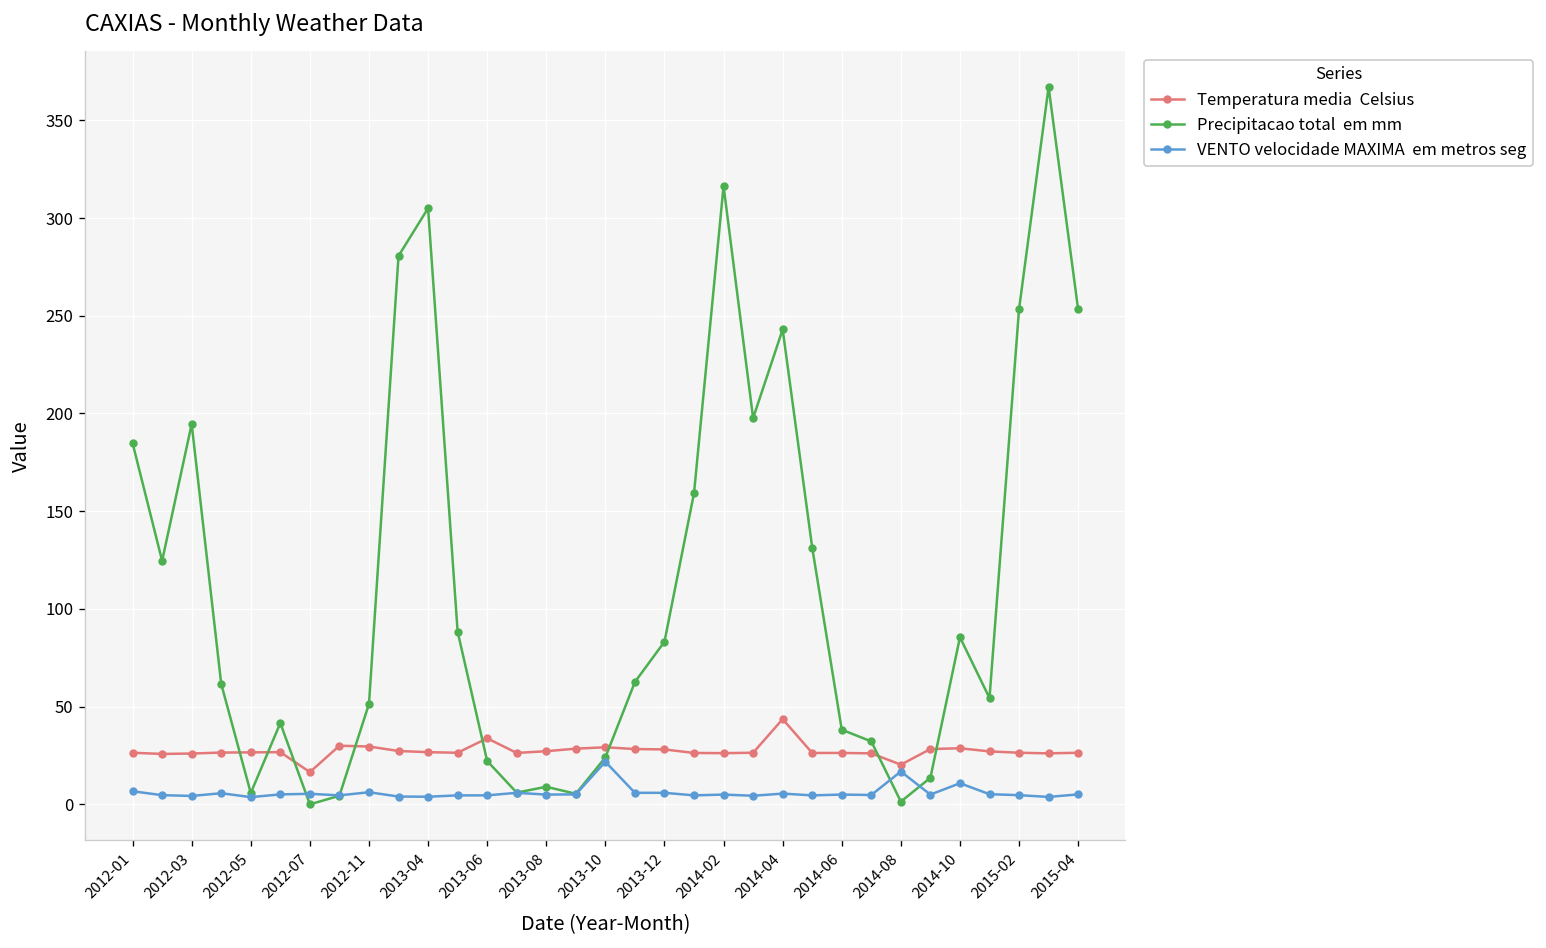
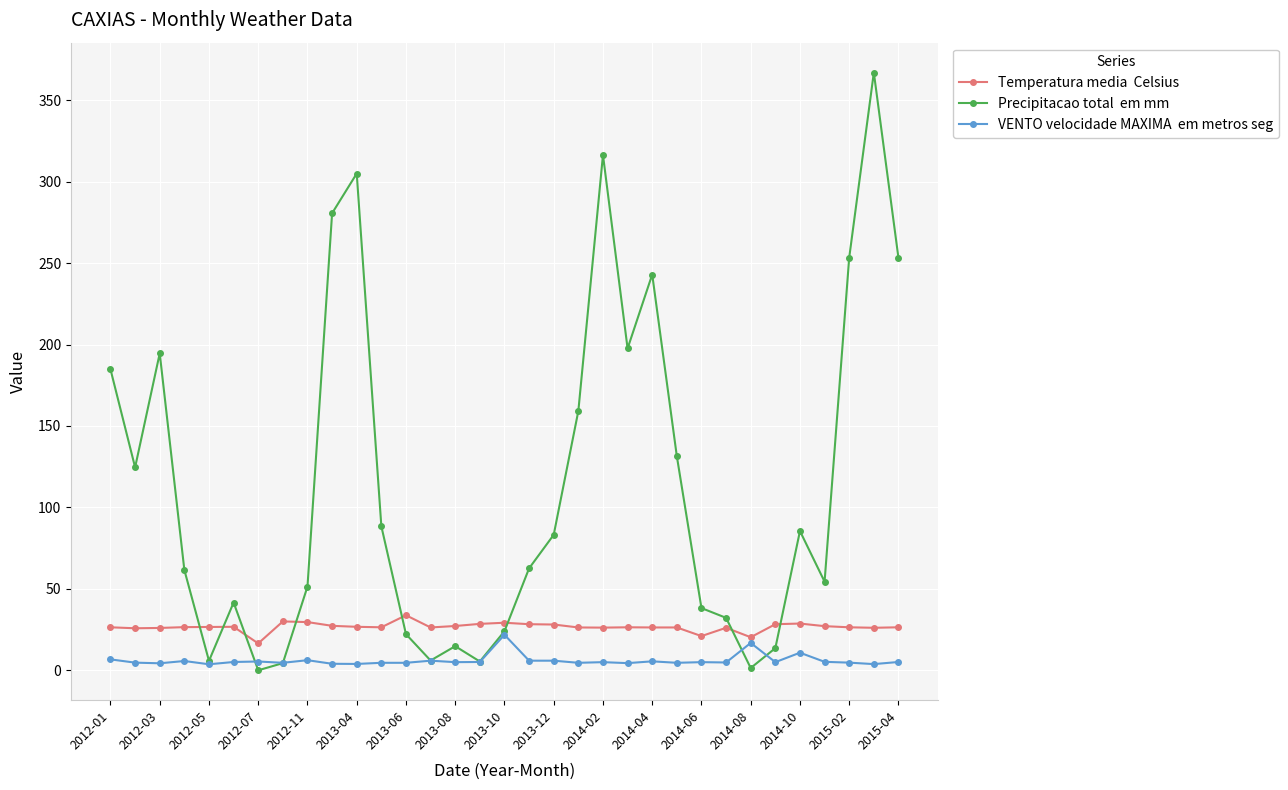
Precipitacao total em mm, 2013-08: 9 -> 15
Temperatura media Celsius, 2014-04: 44 -> 26
Temperatura media Celsius, 2014-06: 26 -> 21
